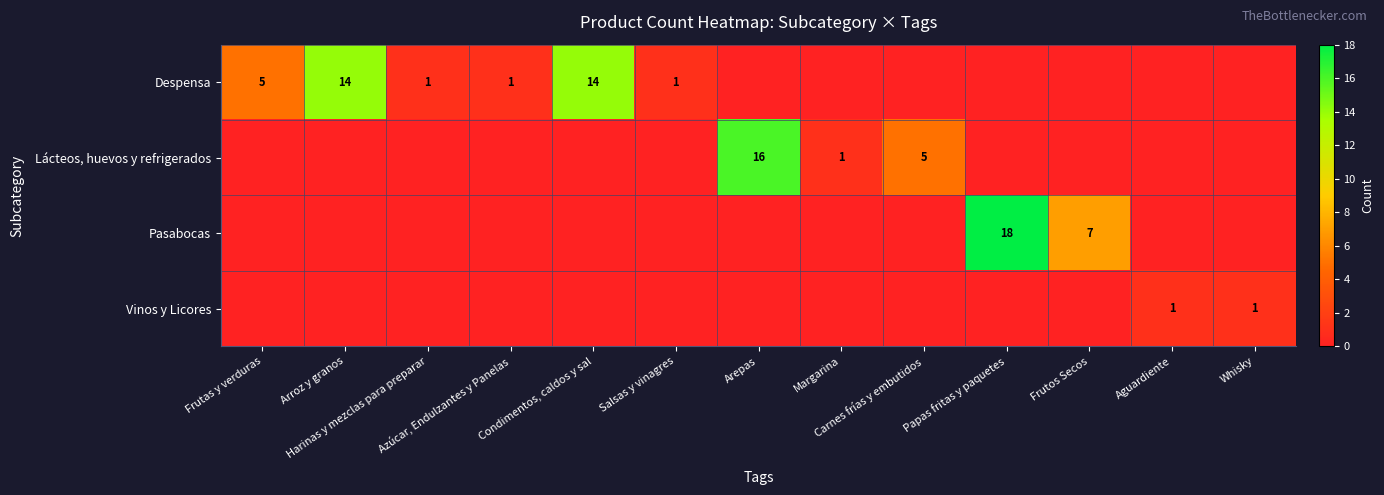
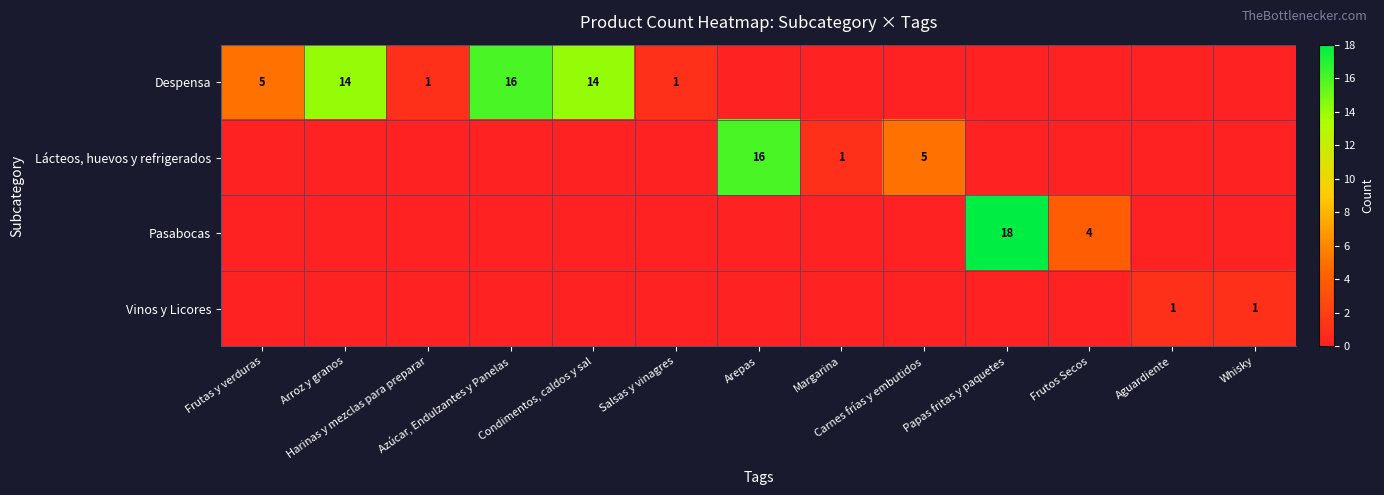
Despensa, Azúcar, Endulzantes y Panelas: 1 -> 16
Pasabocas, Frutos Secos: 7 -> 4
